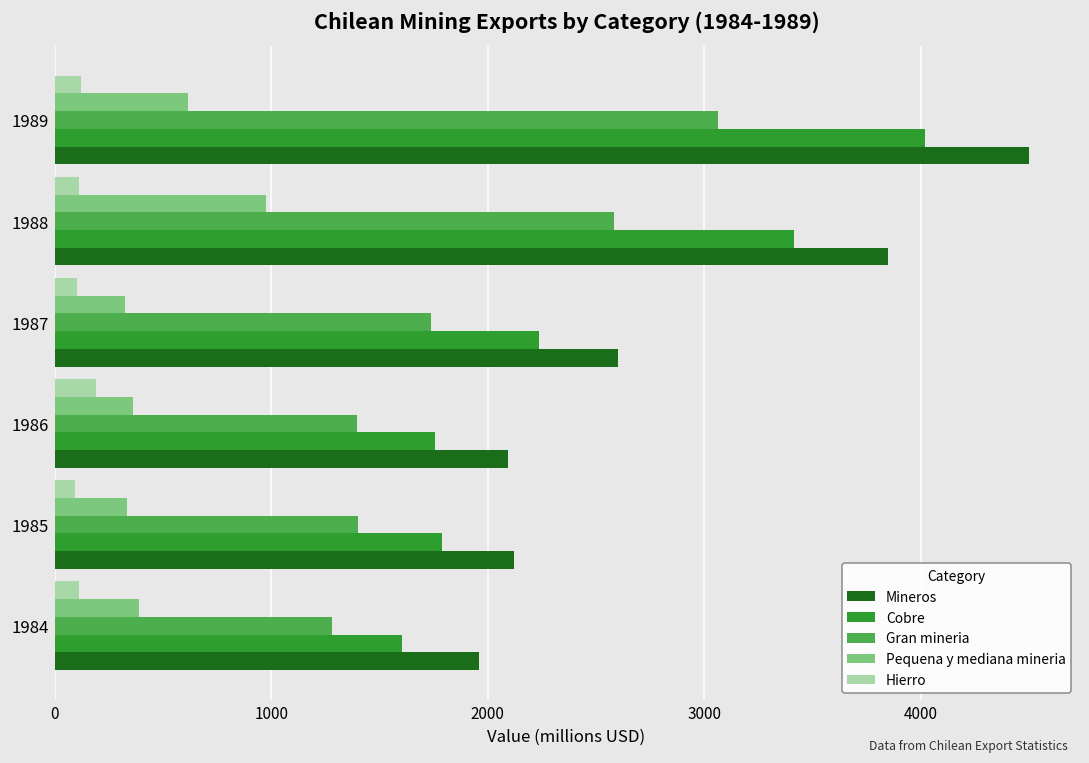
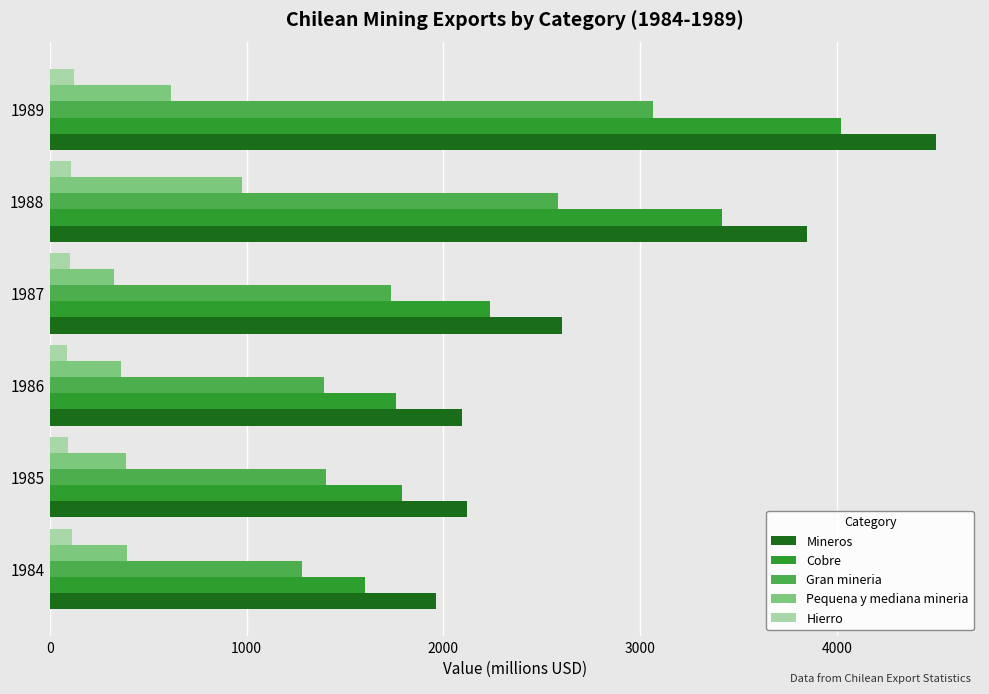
Hierro, 1986: 190 -> 90
Pequena y mediana mineria, 1985: 330 -> 390
